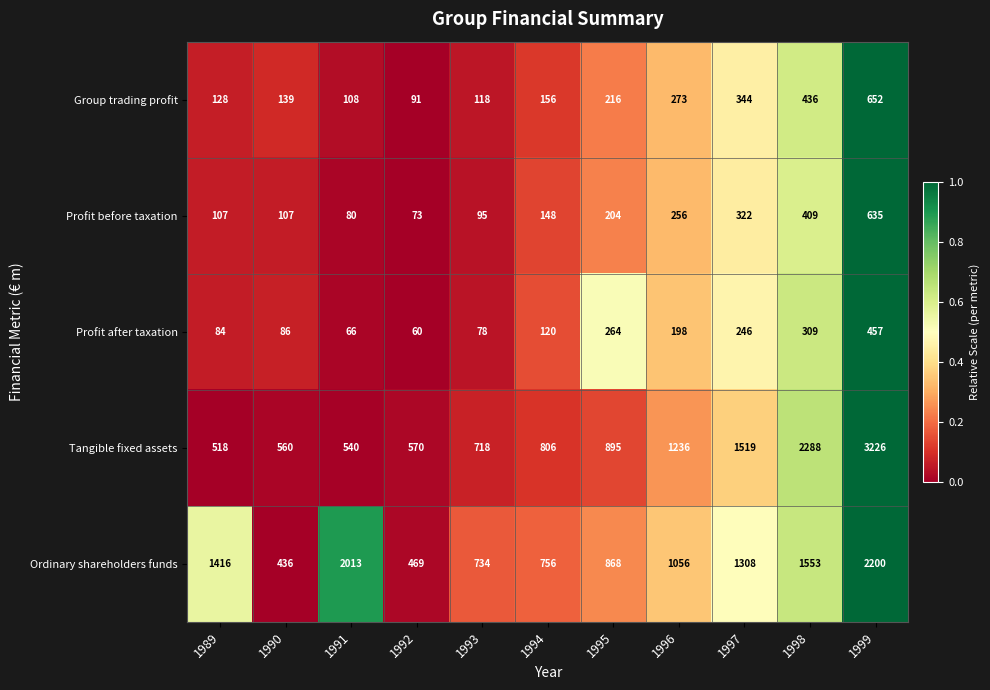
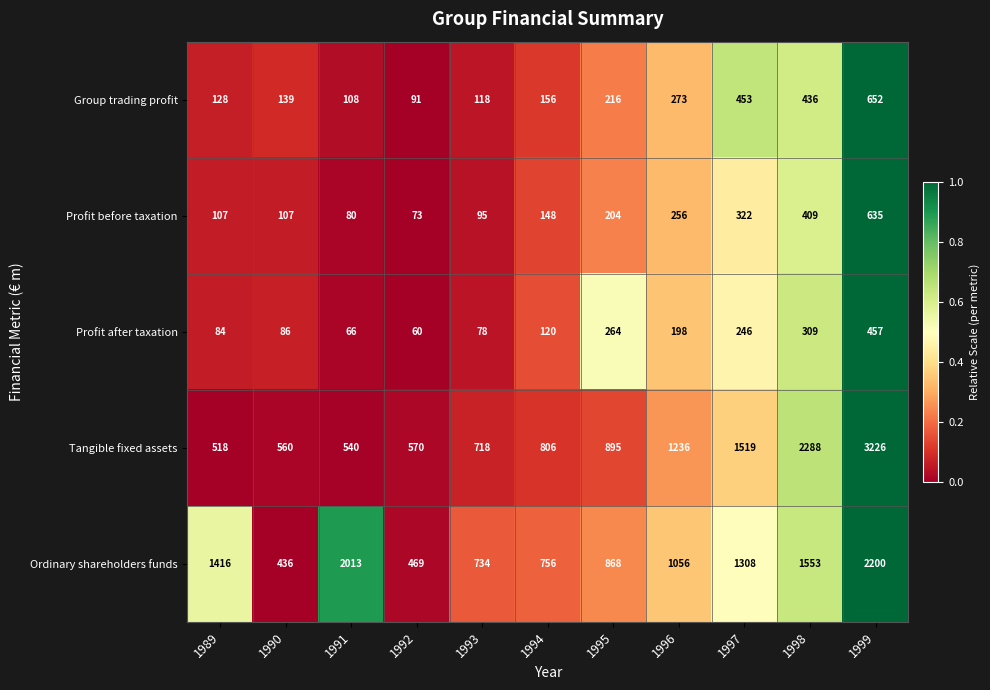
Group trading profit, 1997: 344 -> 453
